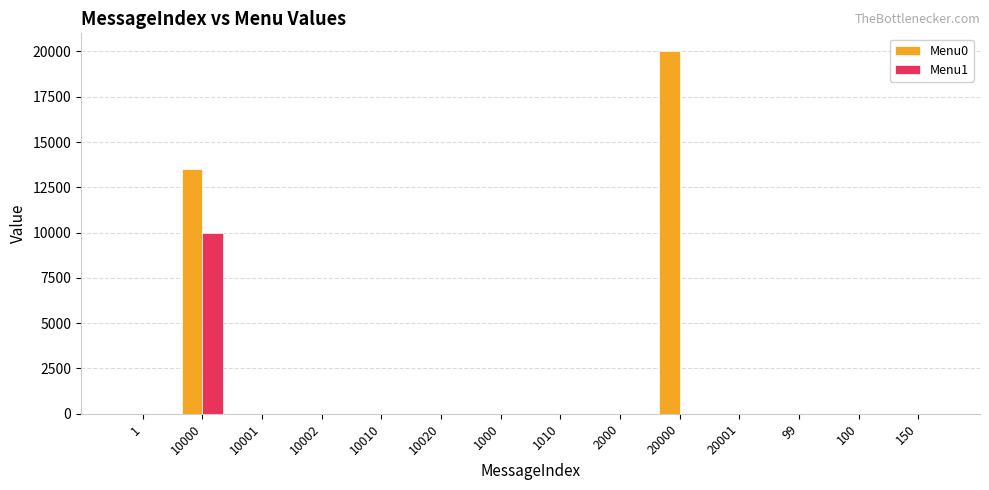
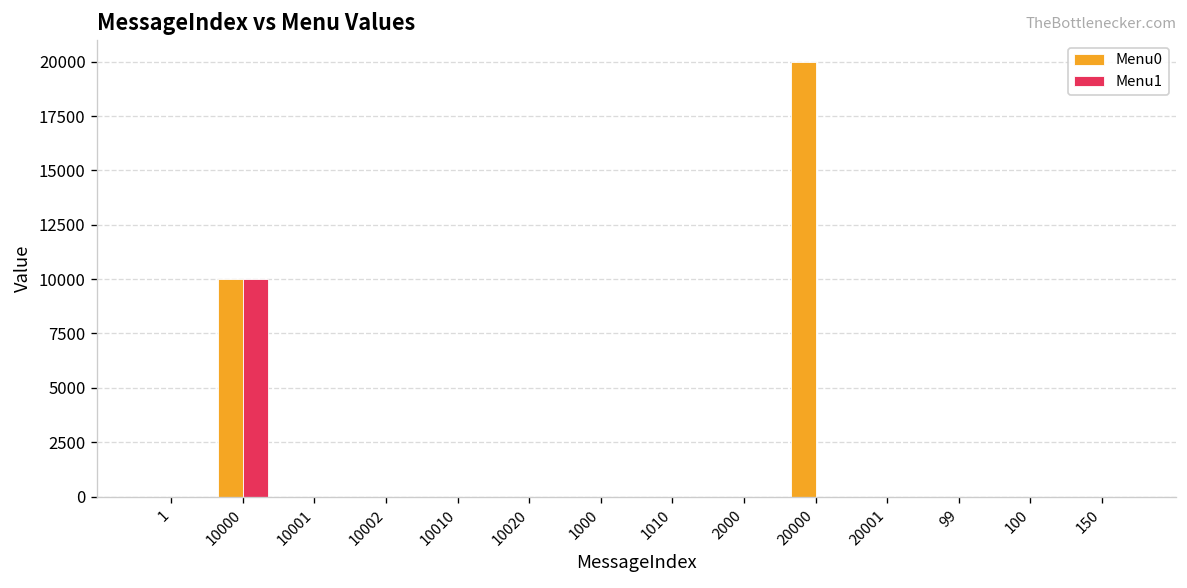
Menu0, 10000: 13500 -> 10000
